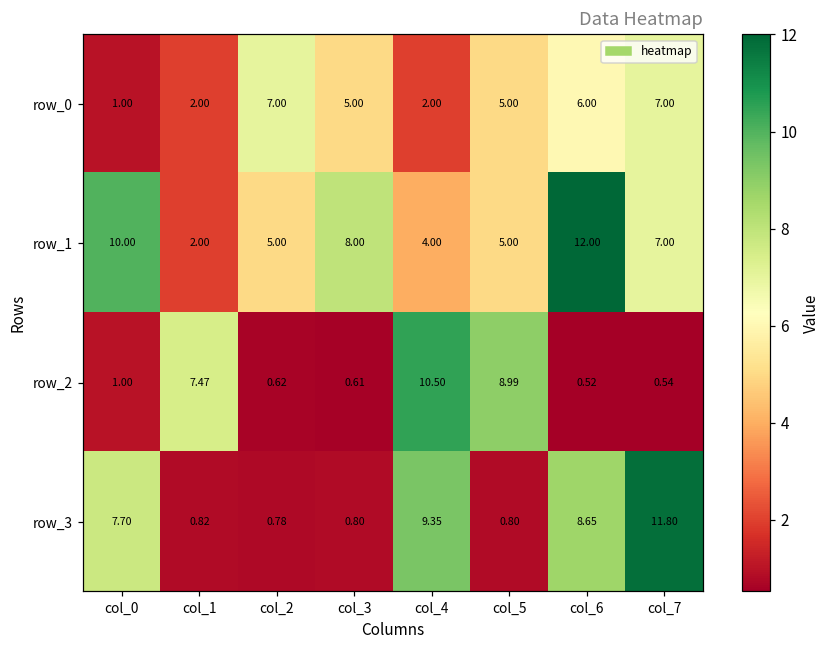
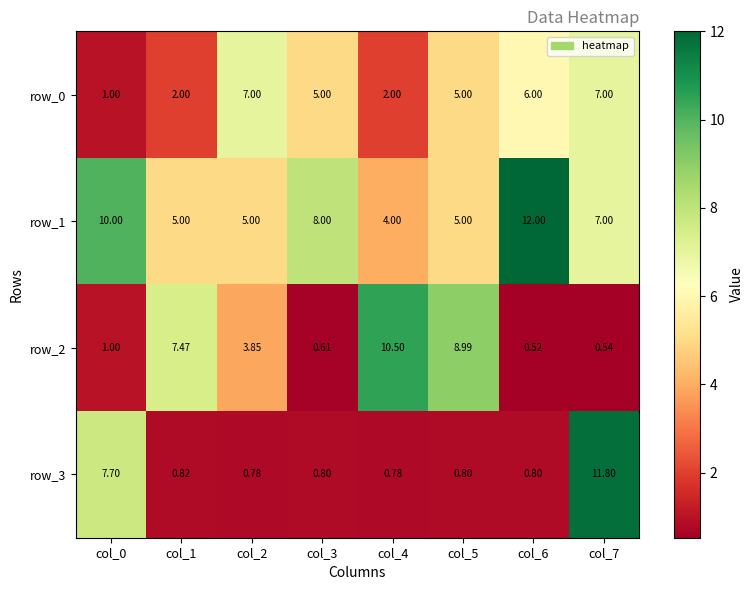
row_1, col_1: 2.00 -> 5.00
row_2, col_2: 0.62 -> 3.85
row_3, col_4: 9.35 -> 0.78
row_3, col_6: 8.65 -> 0.80
